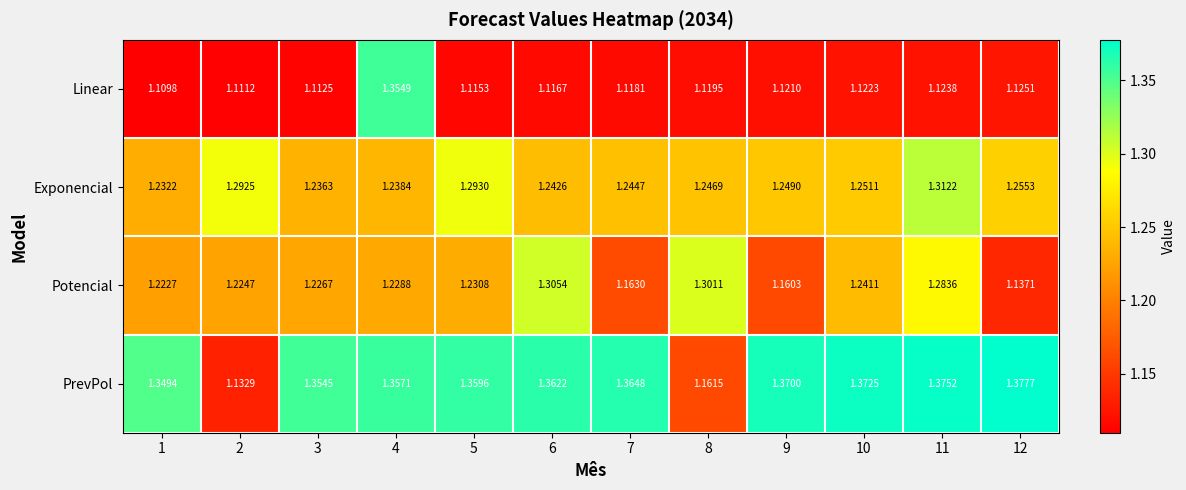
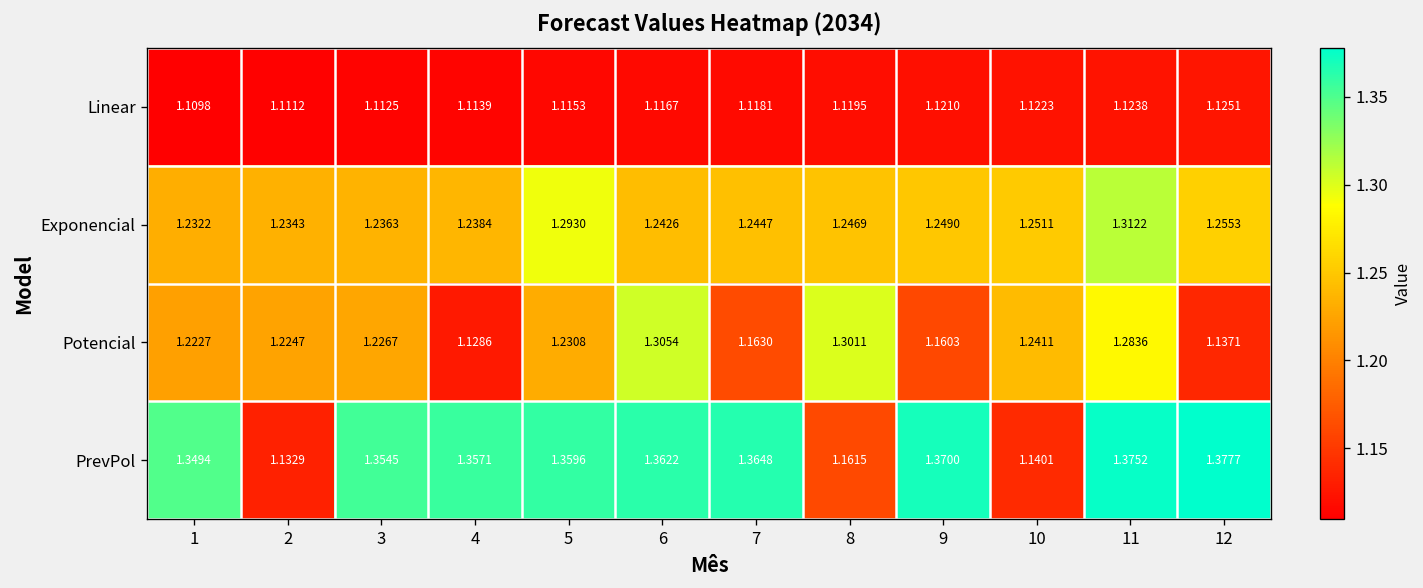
Linear, 4: 1.3549 -> 1.1139
Exponencial, 2: 1.2925 -> 1.2343
Potencial, 4: 1.2288 -> 1.1286
PrevPol, 10: 1.3725 -> 1.1401
